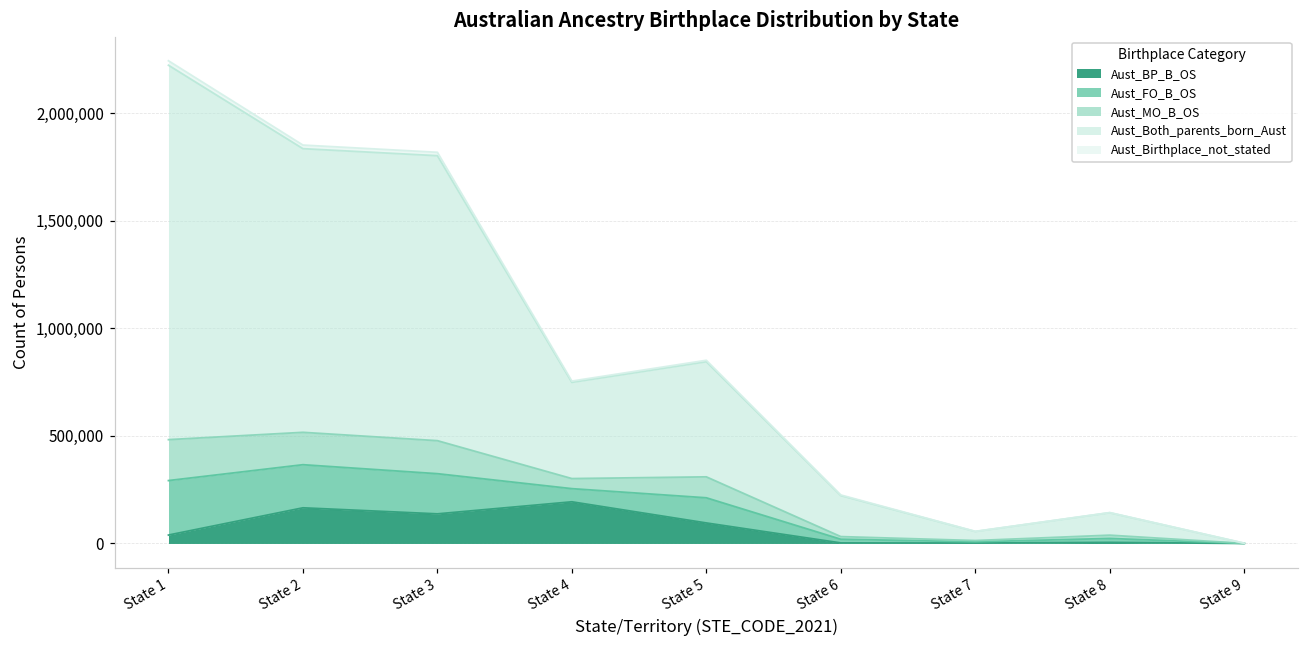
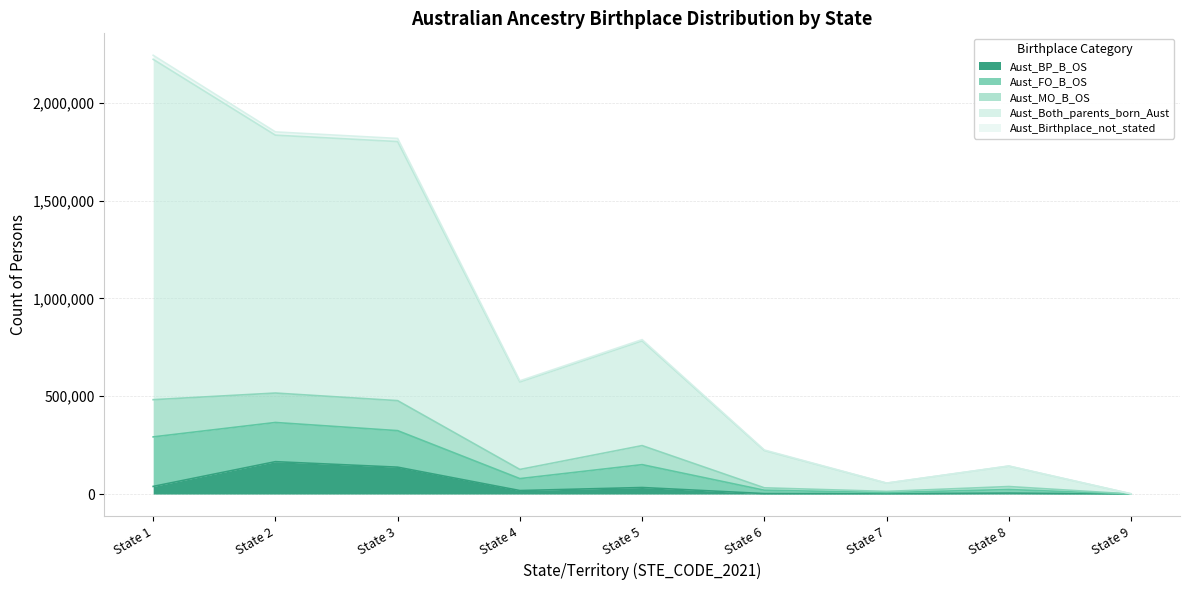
Aust_BP_B_OS, State 4: 190,000 -> 20,000
Aust_BP_B_OS, State 5: 100,000 -> 30,000
